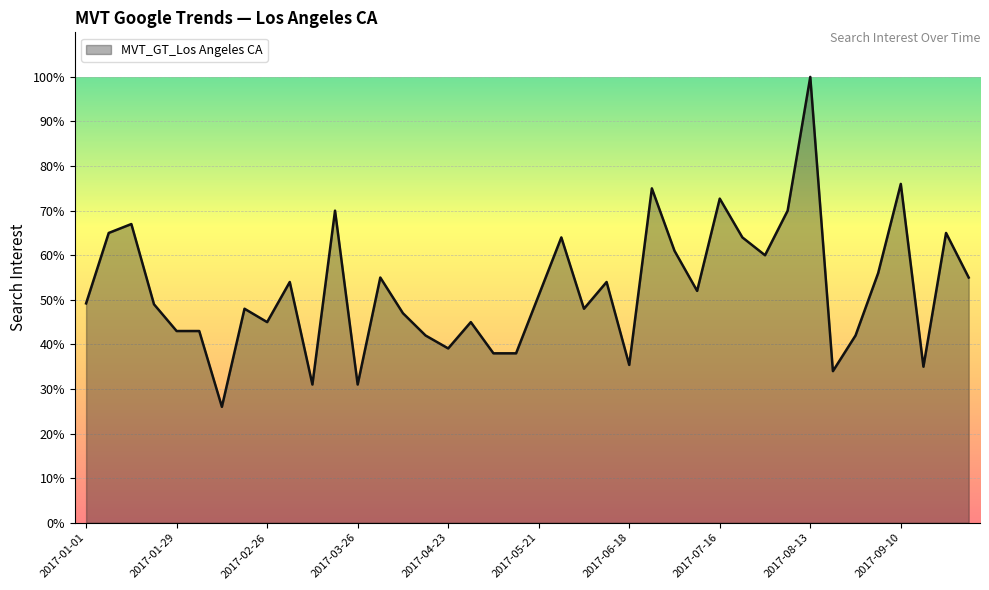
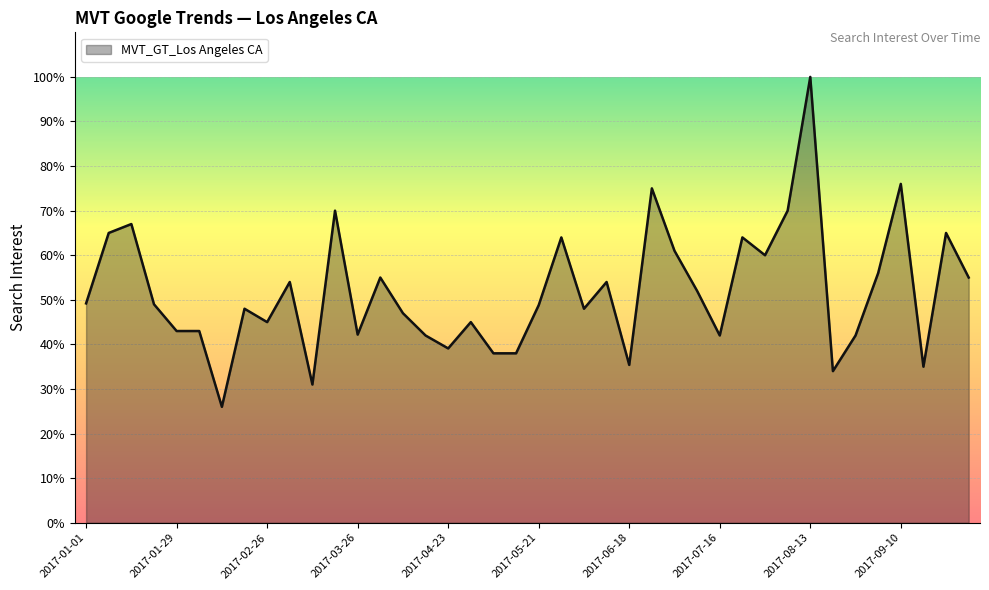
2017-03-26: 31% -> 42%
2017-05-21: 51% -> 49%
2017-07-16: 73% -> 42%
